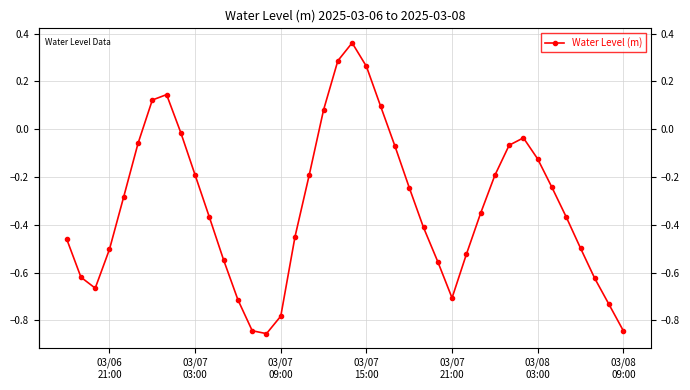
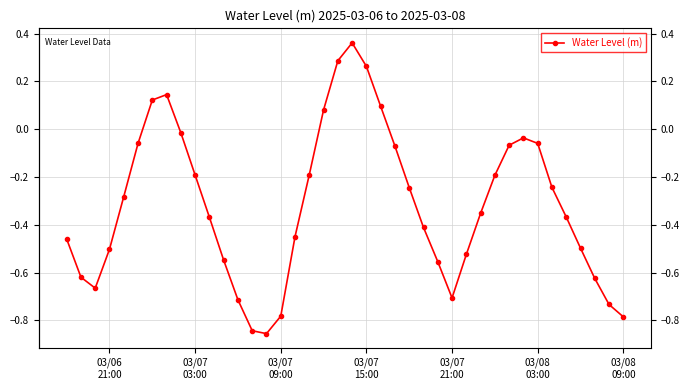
03/08 03:00: -0.12 -> -0.06
03/08 09:00: -0.84 -> -0.78
